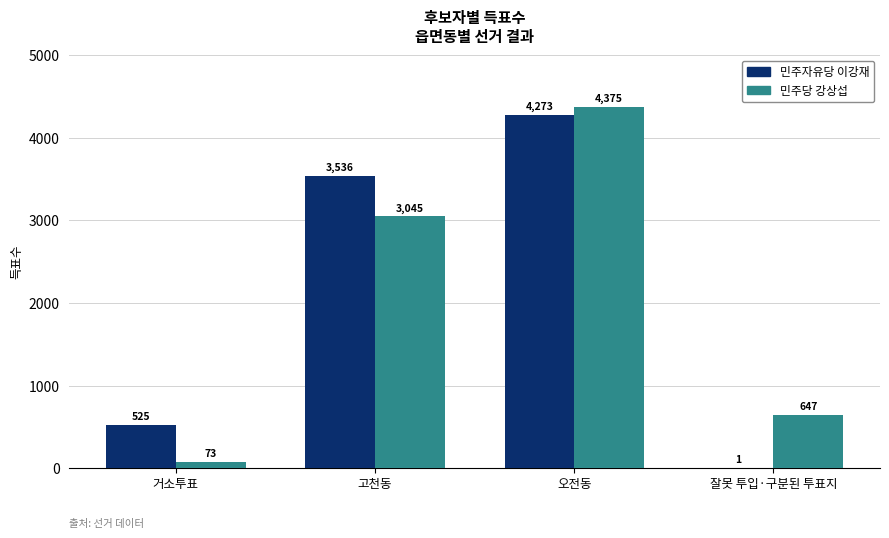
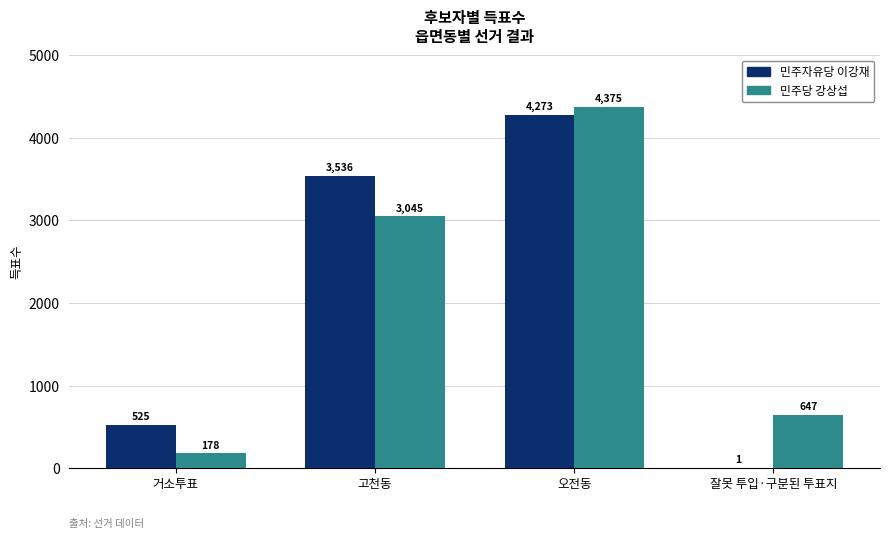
민주당 강상섭, 거소투표: 73 -> 178
